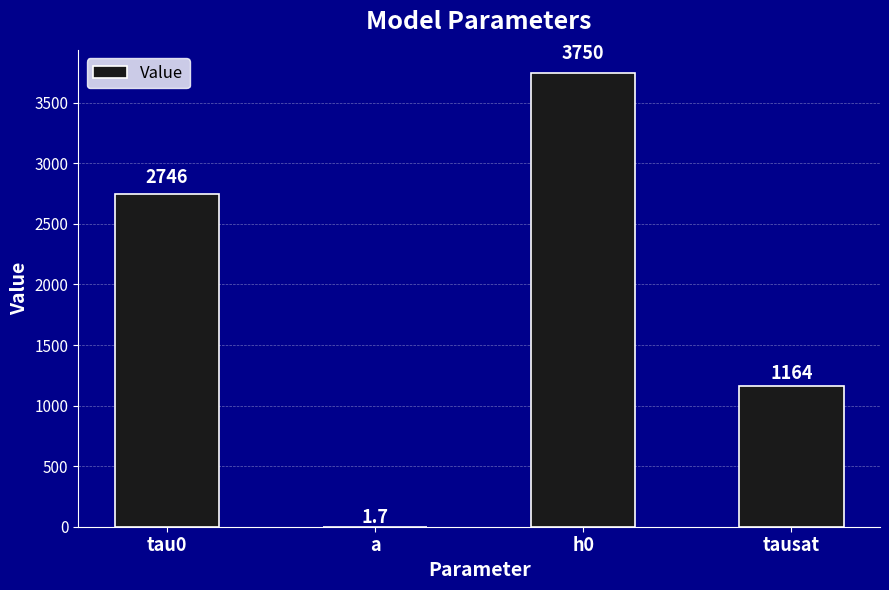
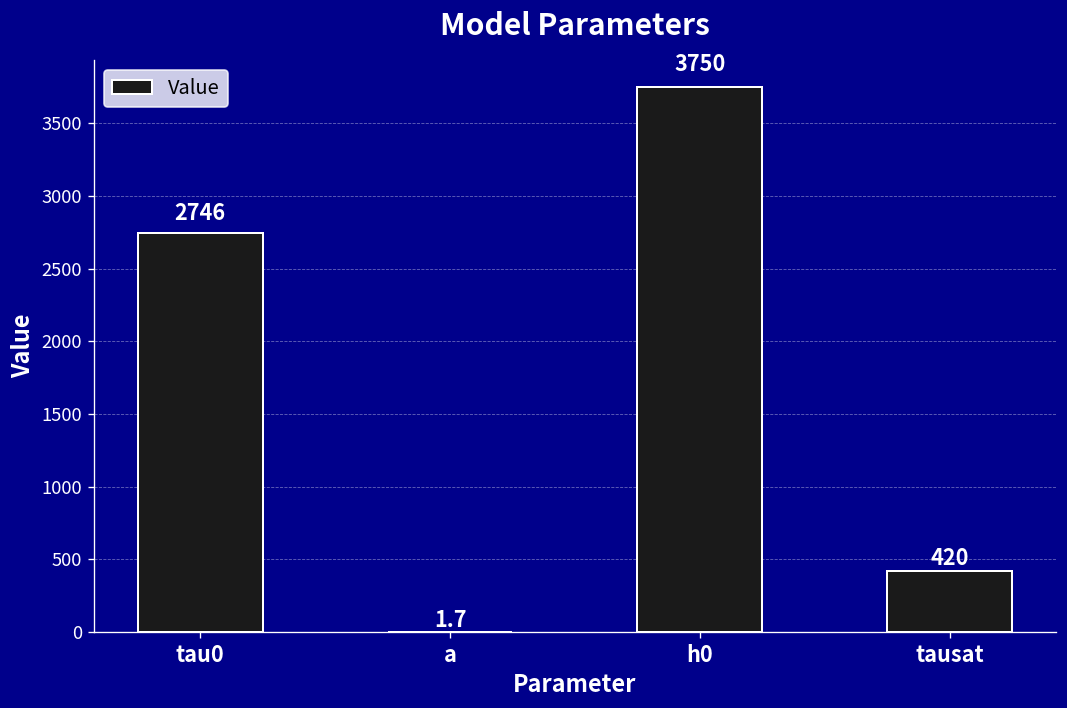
tausat: 1164 -> 420
